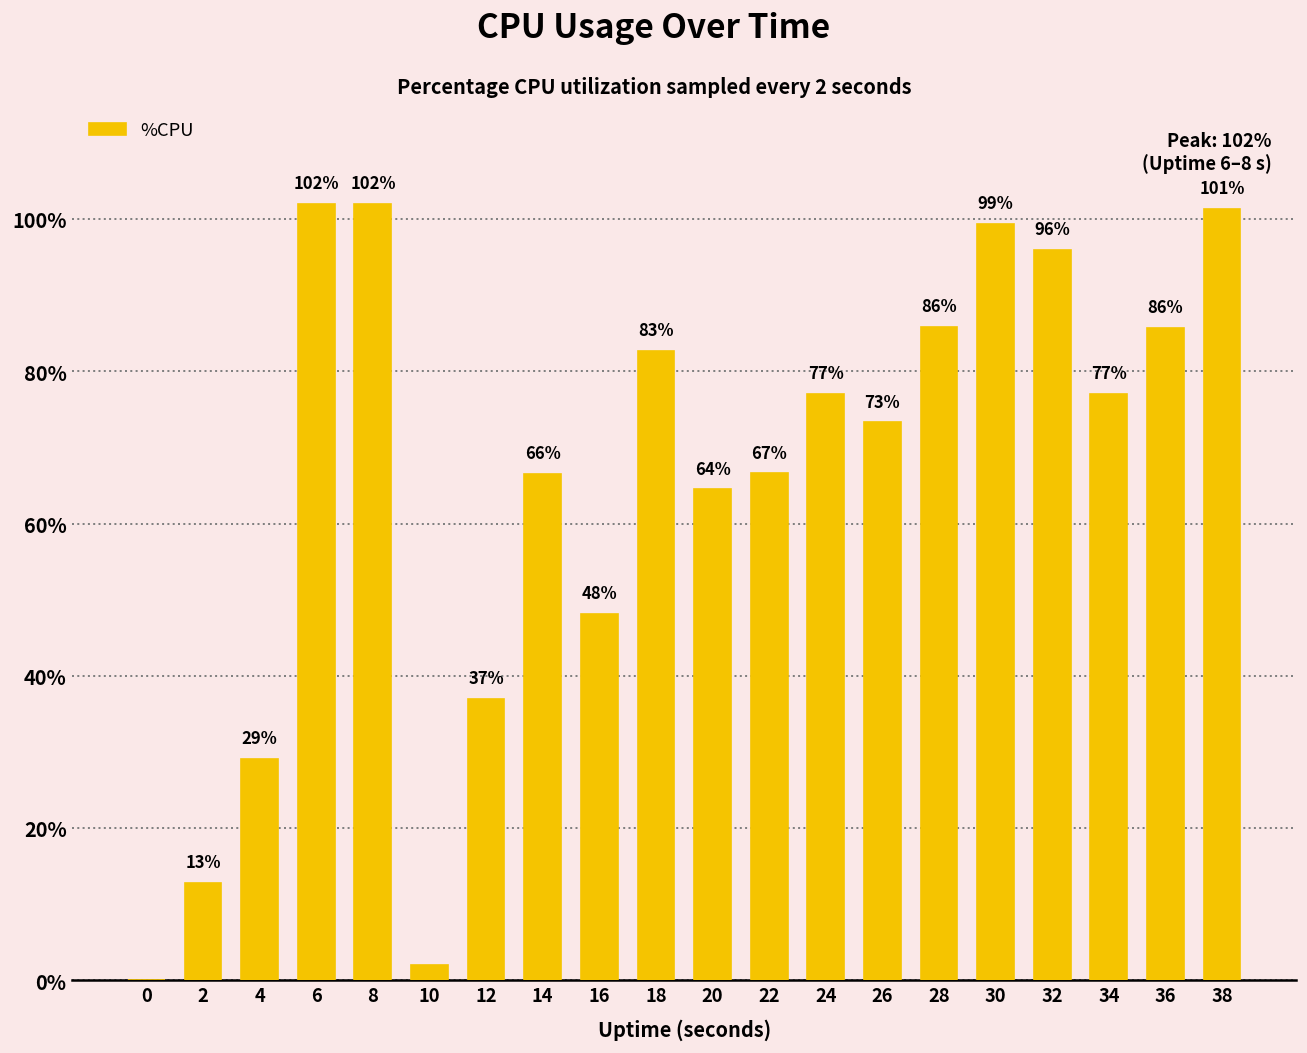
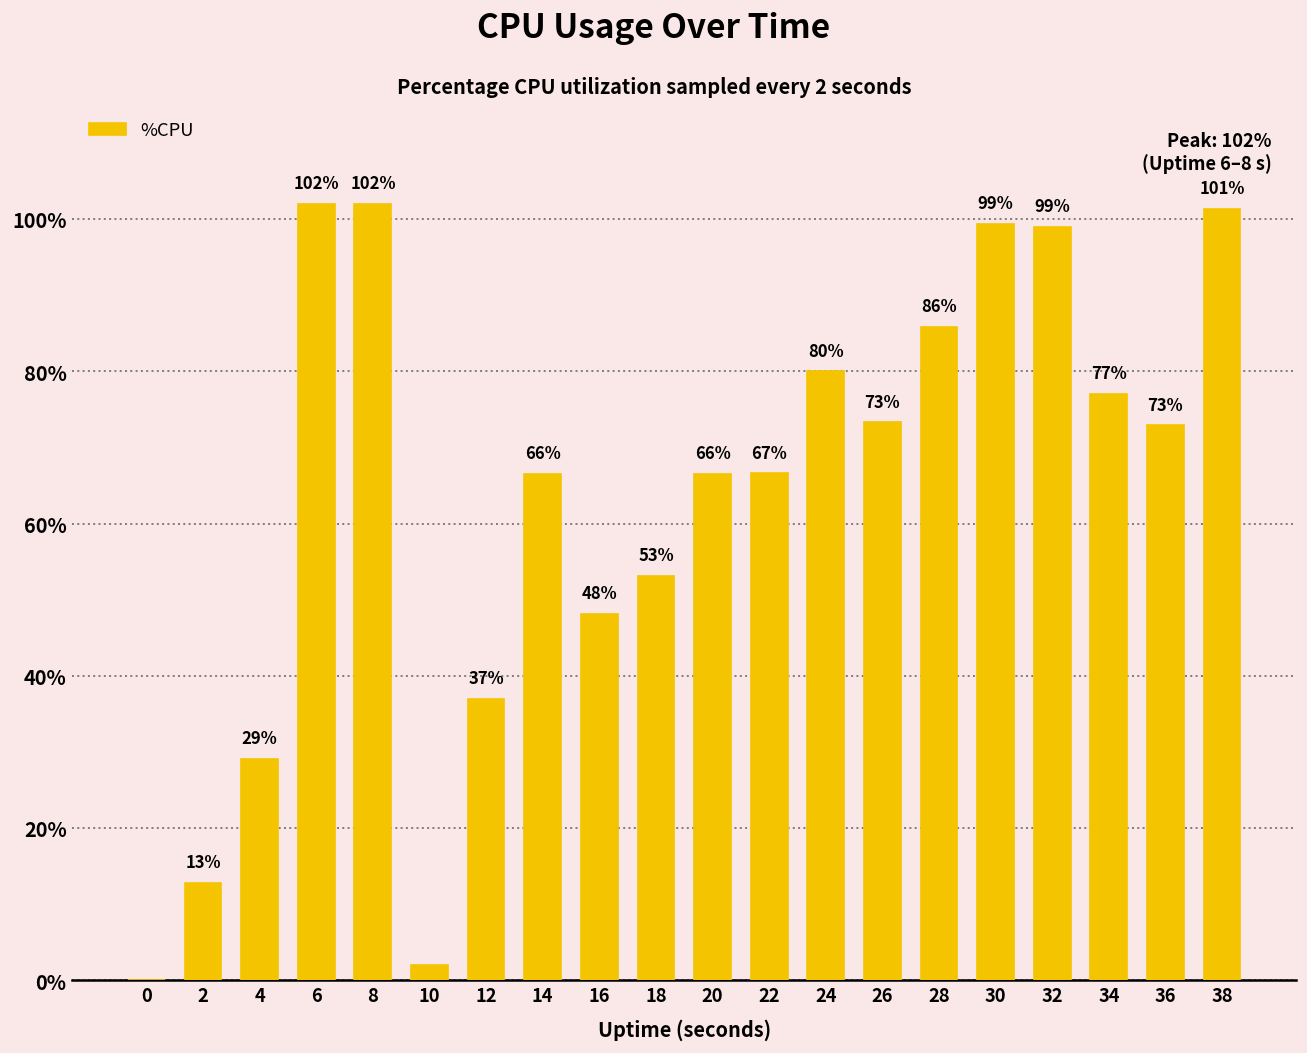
18: 83% -> 53%
20: 64% -> 66%
24: 77% -> 80%
32: 96% -> 99%
36: 86% -> 73%
